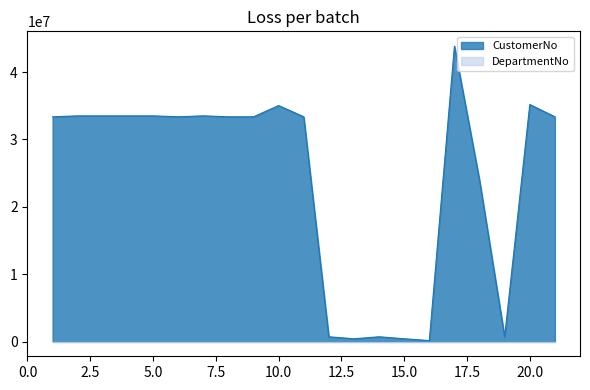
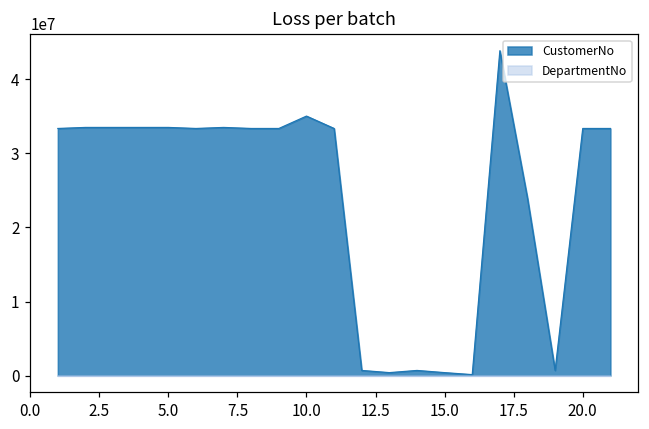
CustomerNo, 20.0: 35000000 -> 33000000
